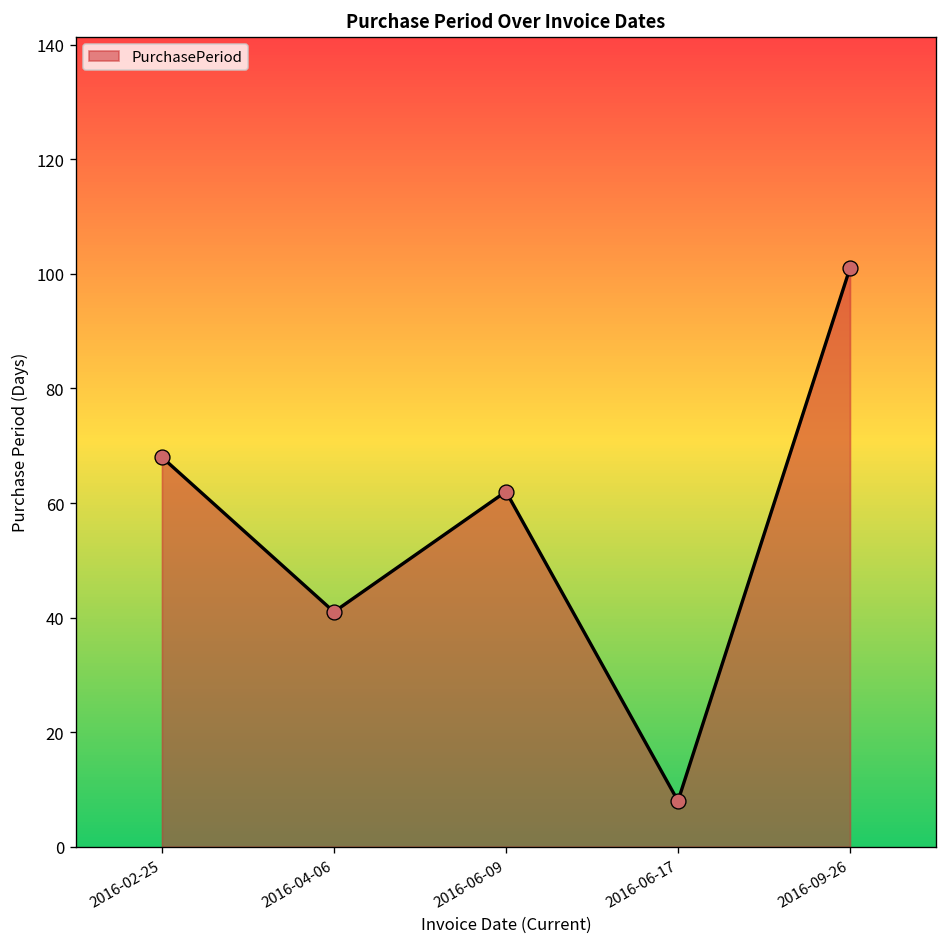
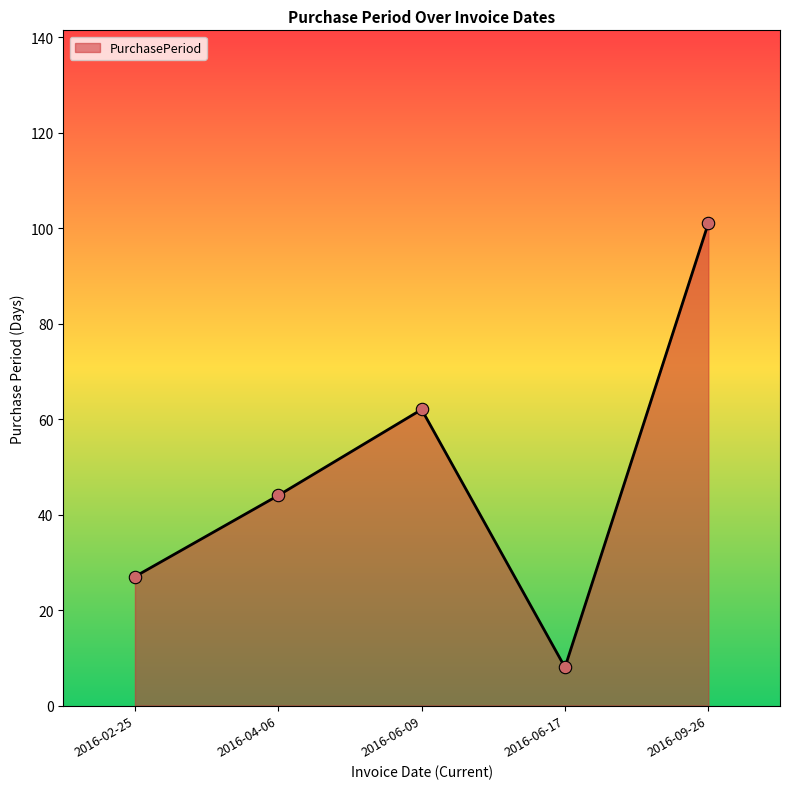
2016-02-25: 68 -> 27
2016-04-06: 41 -> 44
